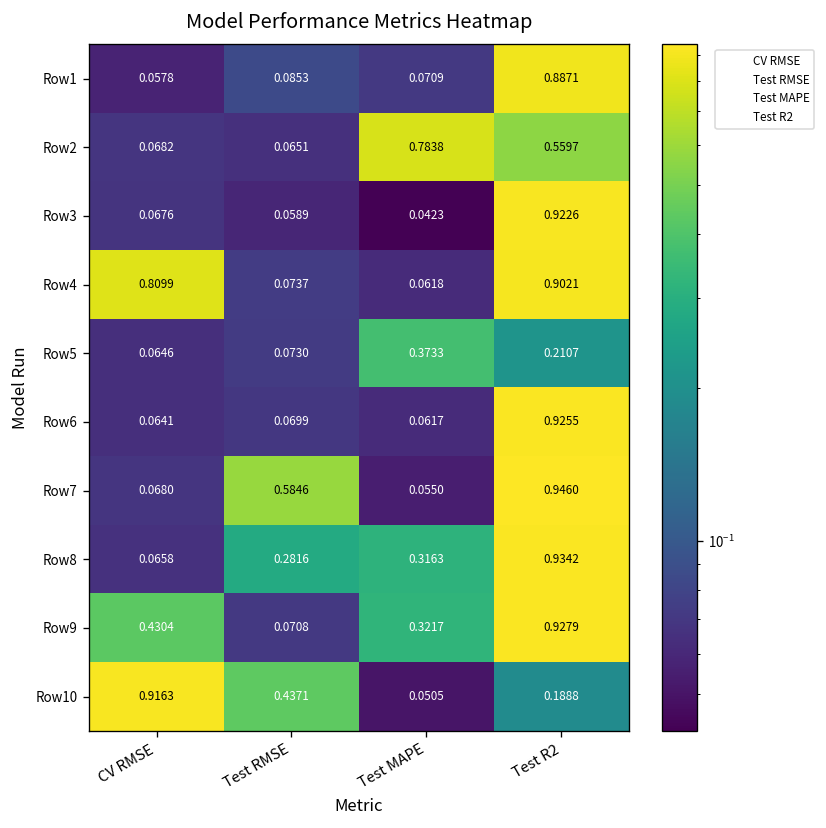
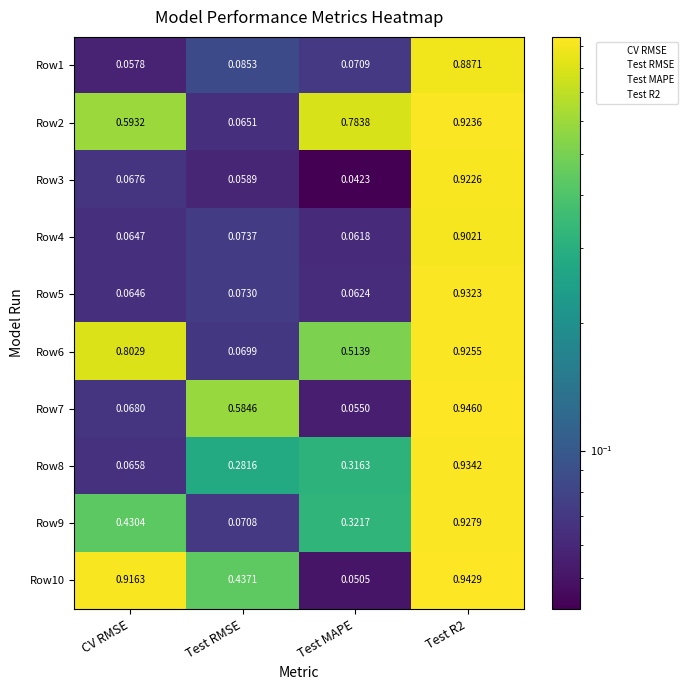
Row2, CV RMSE: 0.0682 -> 0.5932
Row2, Test R2: 0.5597 -> 0.9236
Row4, CV RMSE: 0.8099 -> 0.0647
Row5, Test MAPE: 0.3733 -> 0.0624
Row5, Test R2: 0.2107 -> 0.9323
Row6, CV RMSE: 0.0641 -> 0.8029
Row6, Test MAPE: 0.0617 -> 0.5139
Row10, Test R2: 0.1888 -> 0.9429
